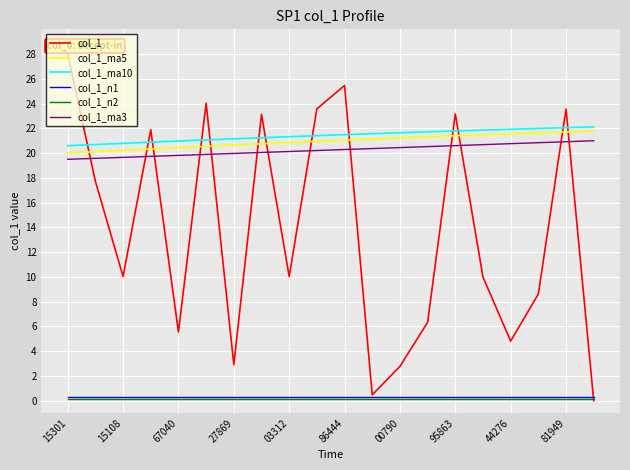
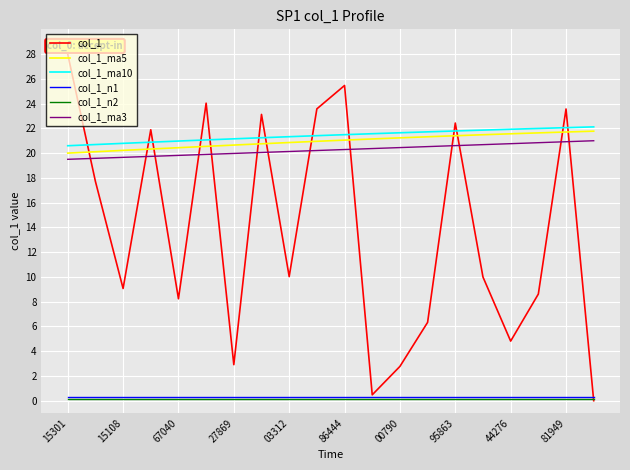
col_1, 15108: 10.0 -> 9.1
col_1, 67040: 5.5 -> 8.2
col_1, 95863: 23.2 -> 22.4
